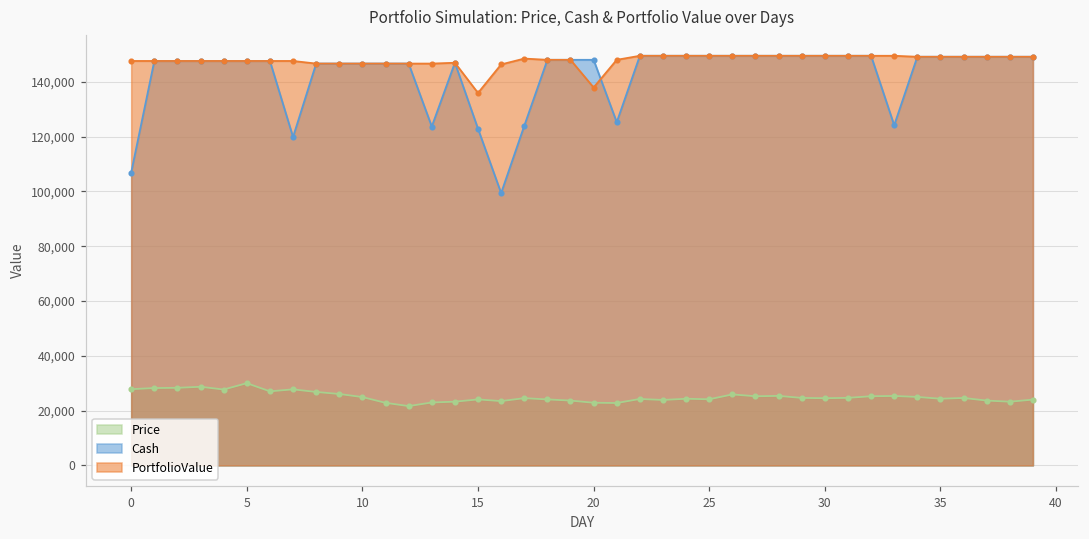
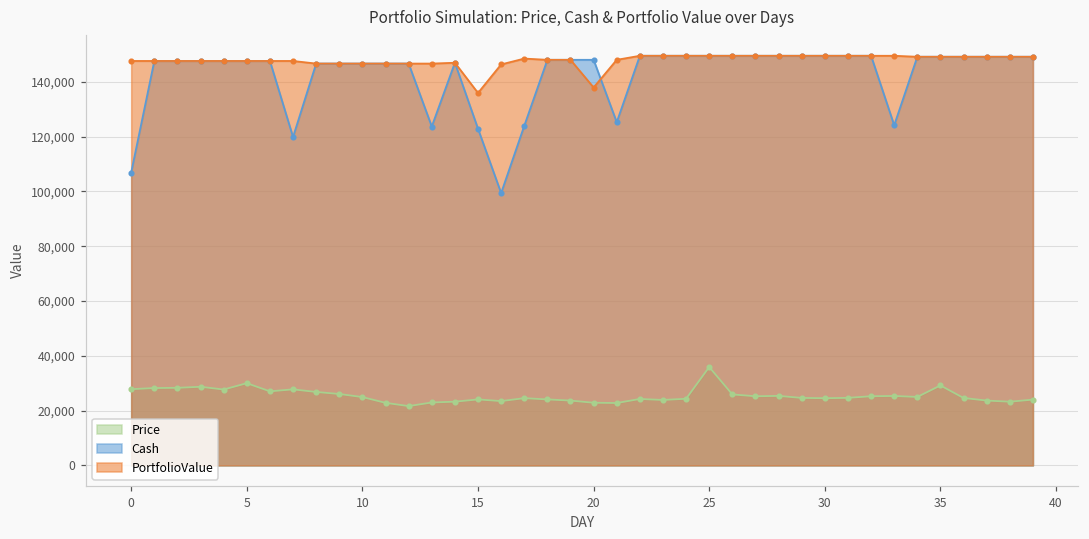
Price, 25: 24,000 -> 36,000
Price, 35: 24,000 -> 29,000
